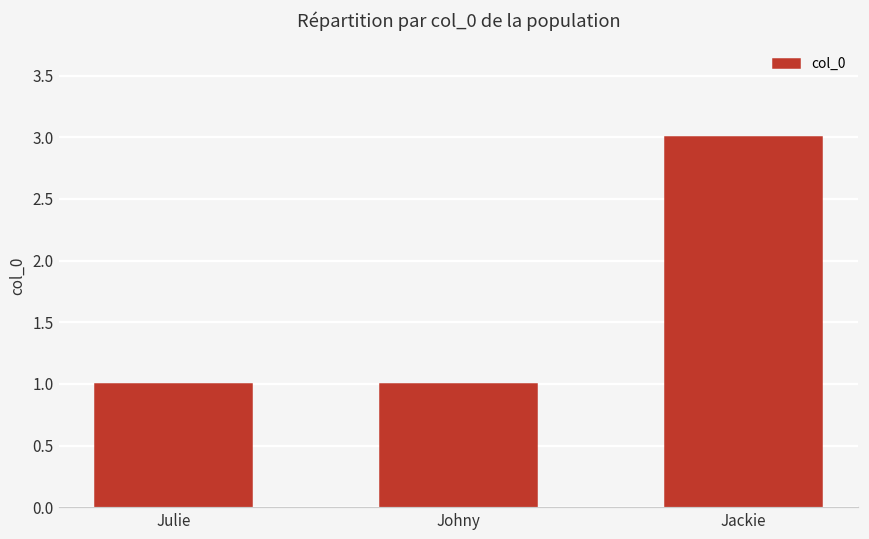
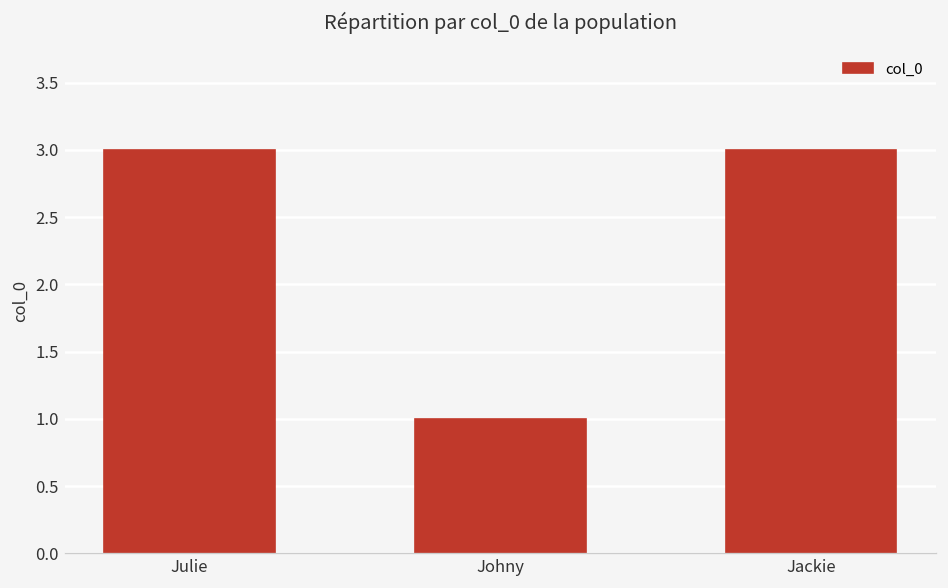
Julie: 1 -> 3
